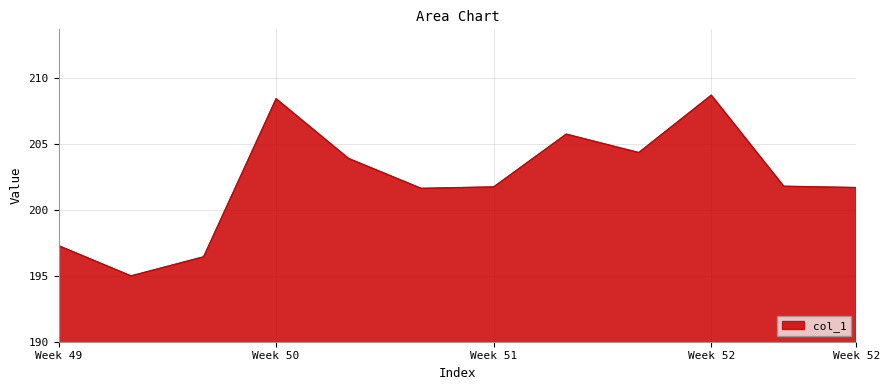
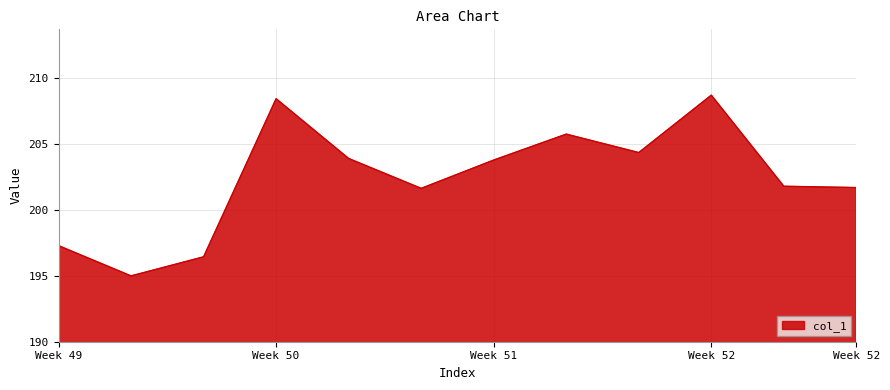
Week 51: 201.8 -> 203.8
